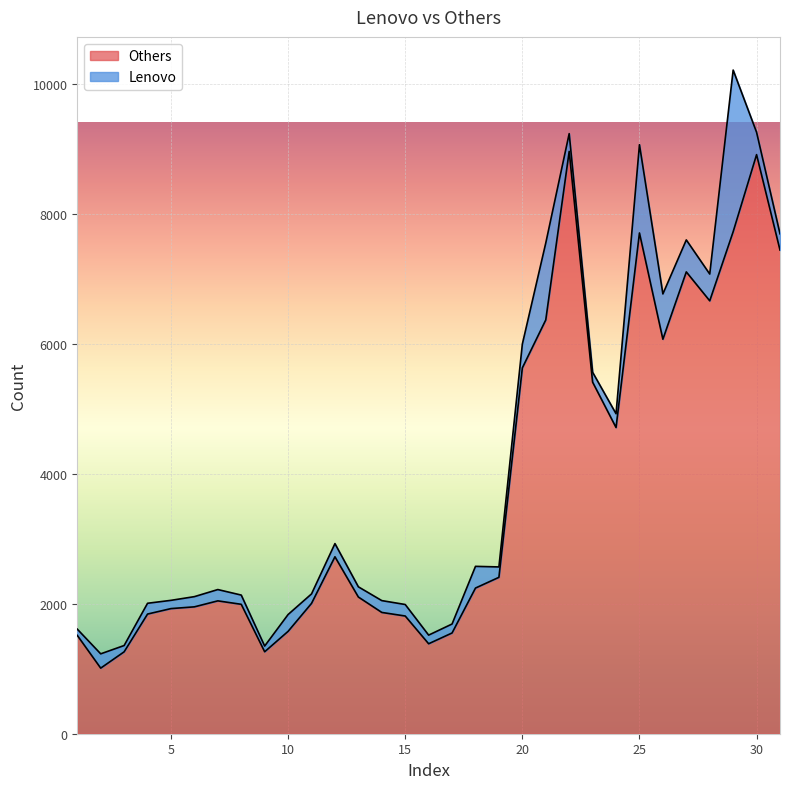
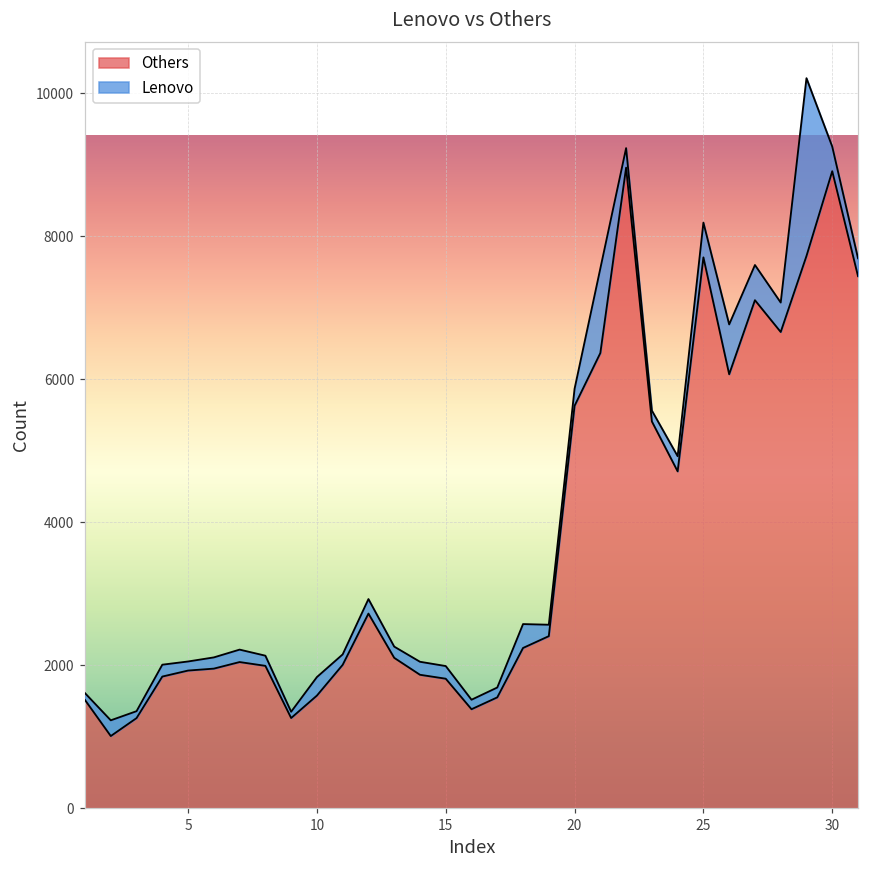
Lenovo, 20: 400 -> 200
Lenovo, 25: 1400 -> 500
